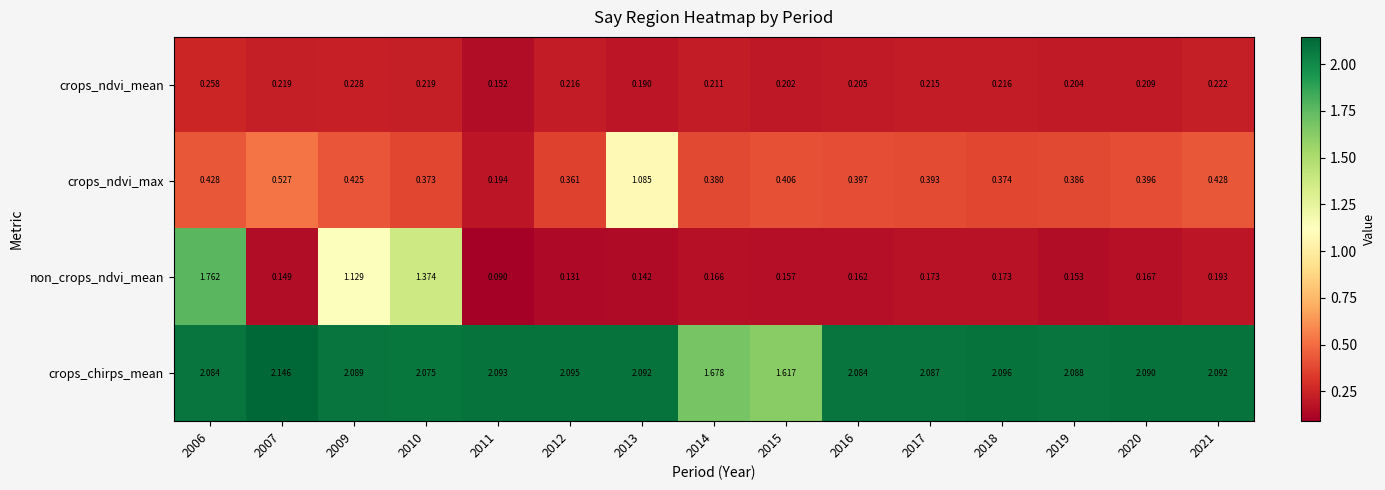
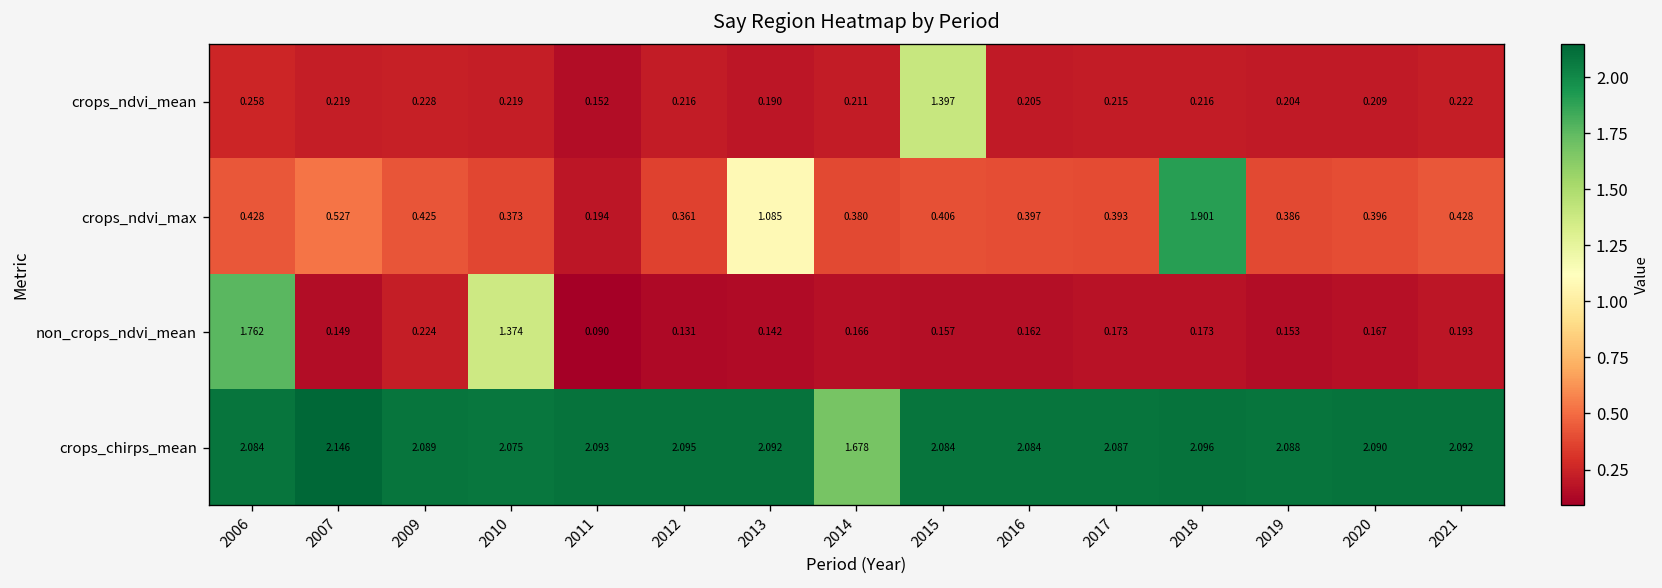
crops_ndvi_mean, 2015: 0.202 -> 1.397
crops_ndvi_max, 2018: 0.374 -> 1.901
non_crops_ndvi_mean, 2009: 1.129 -> 0.224
crops_chirps_mean, 2015: 1.617 -> 2.084
